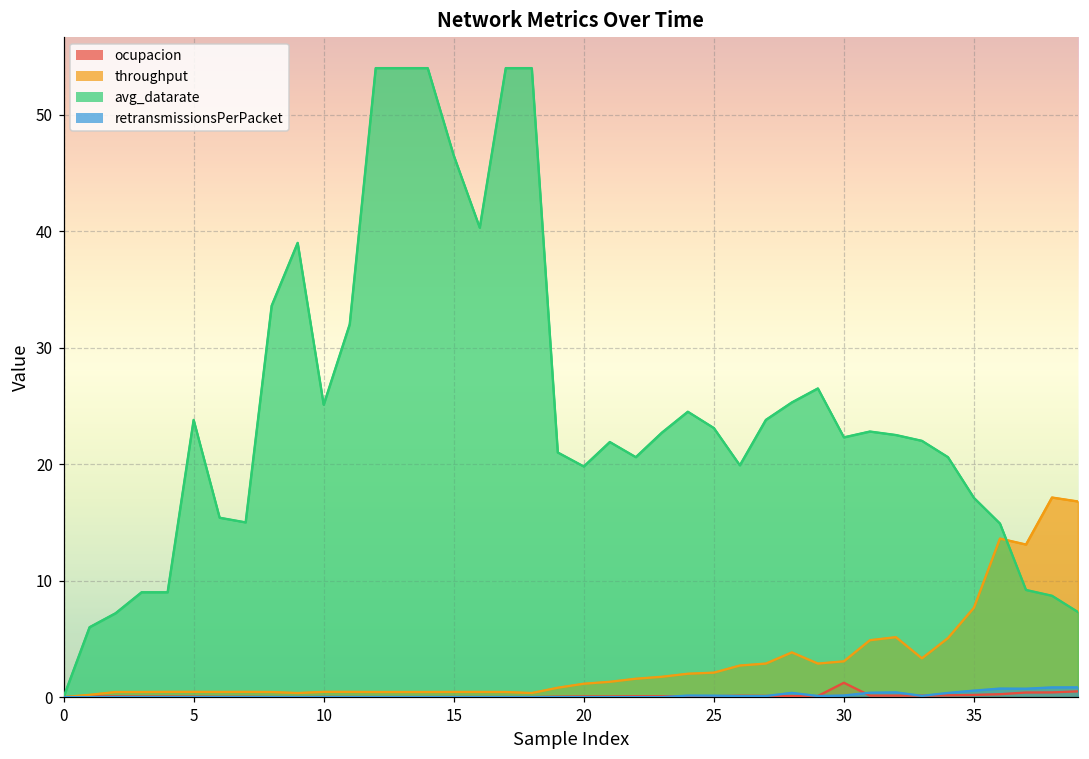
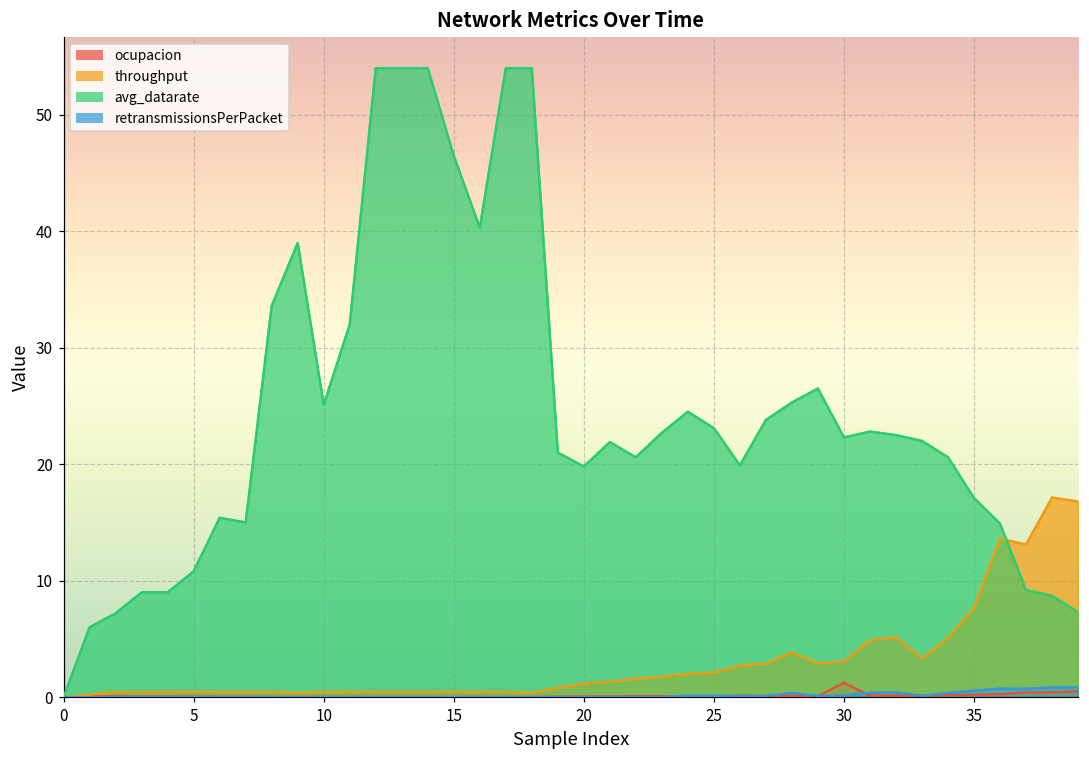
avg_datarate, 5: 23.8 -> 10.8
